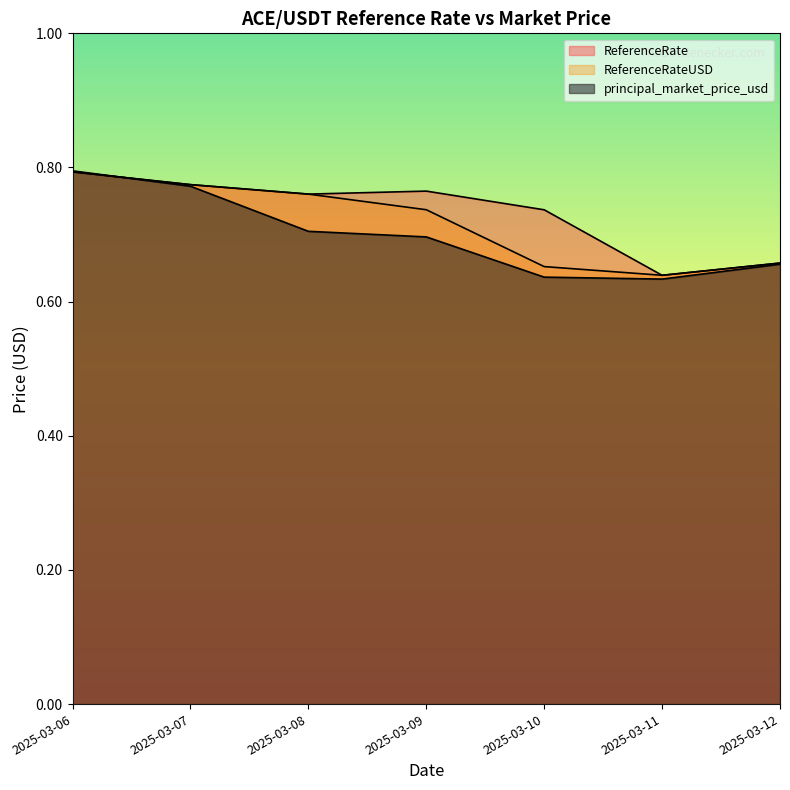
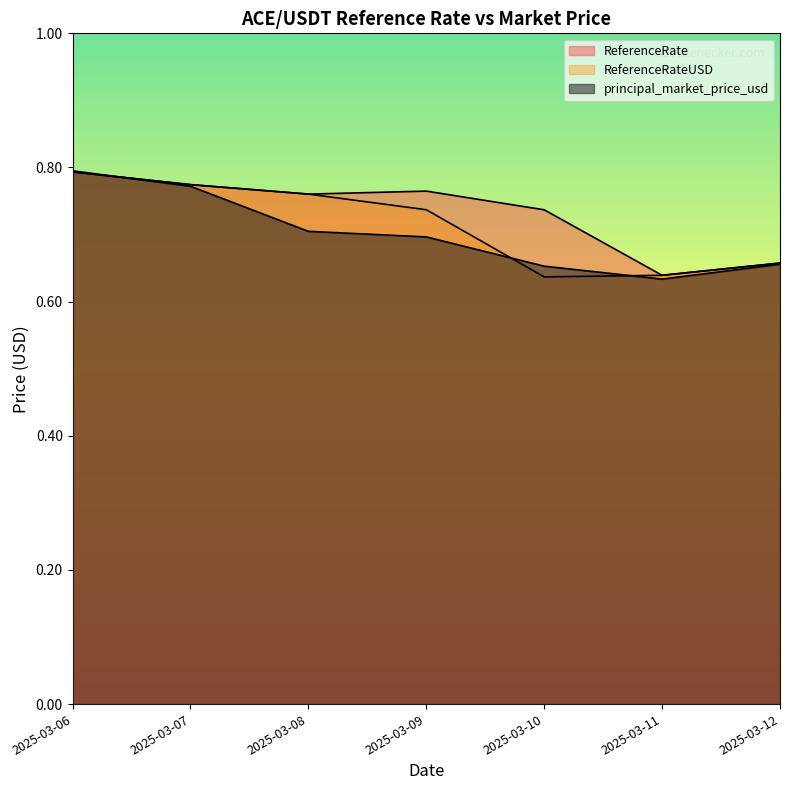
ReferenceRateUSD, 2025-03-10: 0.65 -> 0.64
principal_market_price_usd, 2025-03-10: 0.64 -> 0.65
